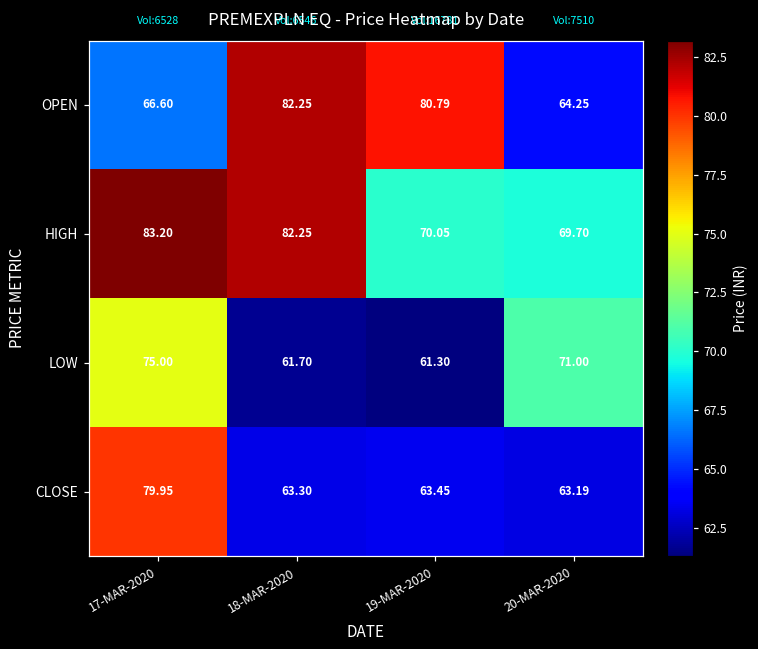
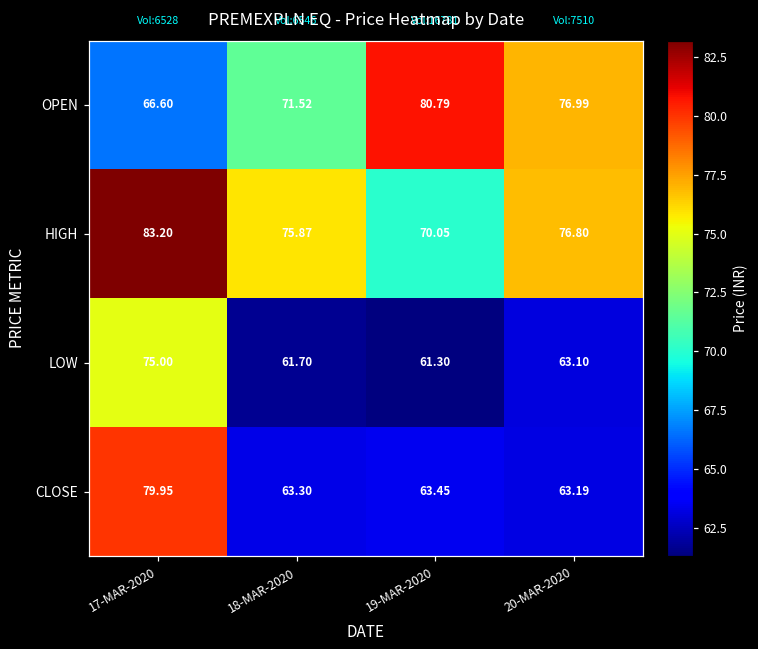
OPEN, 18-MAR-2020: 82.25 -> 71.52
OPEN, 20-MAR-2020: 64.25 -> 76.99
HIGH, 18-MAR-2020: 82.25 -> 75.87
HIGH, 20-MAR-2020: 69.70 -> 76.80
LOW, 20-MAR-2020: 71.00 -> 63.10
